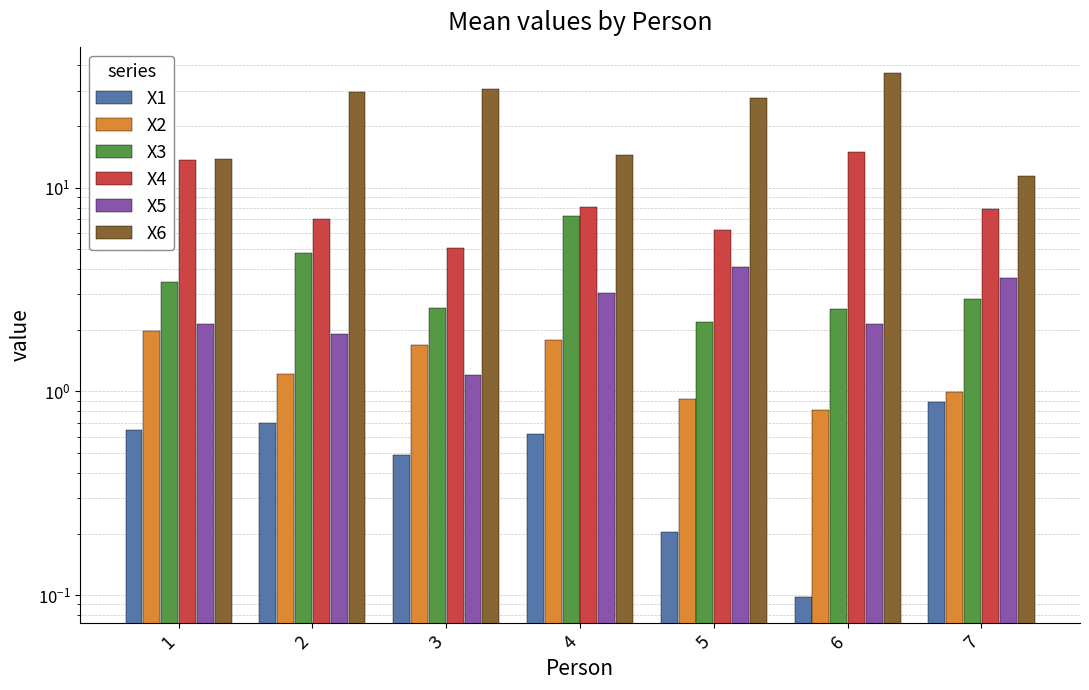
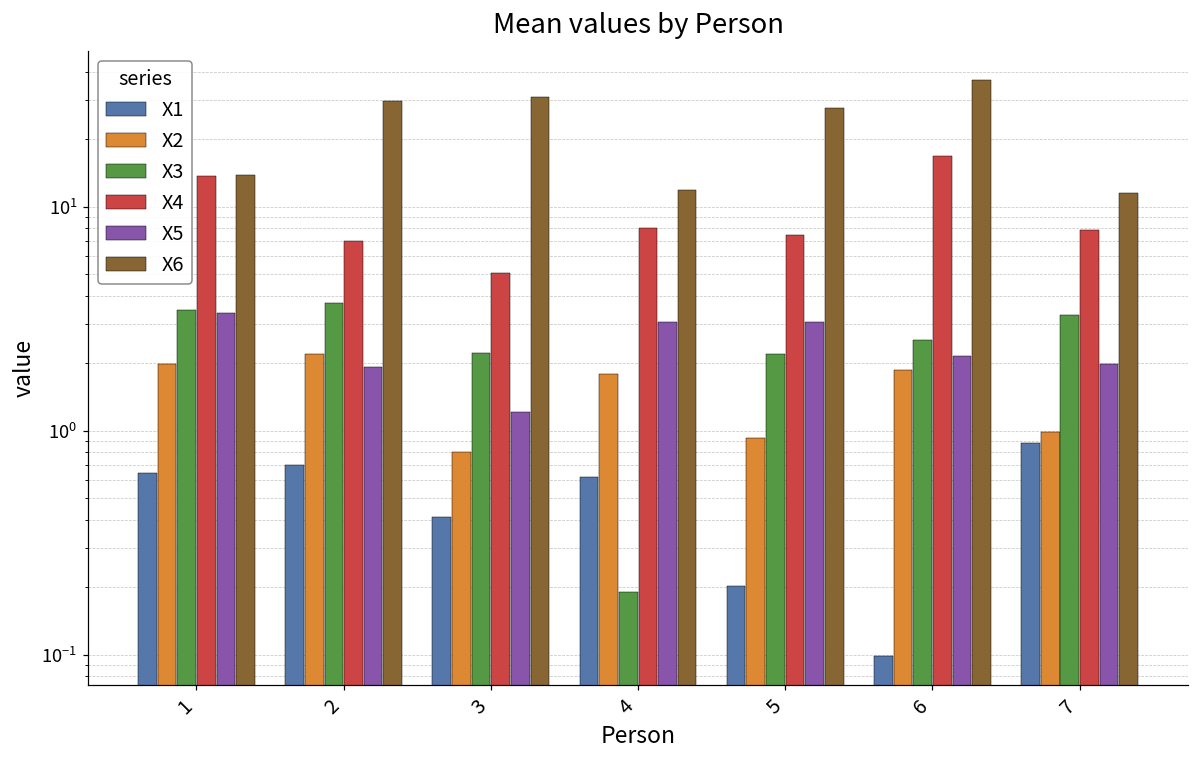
X5, 1: 2.1 -> 3.4
X2, 2: 1.2 -> 2.2
X3, 2: 4.8 -> 3.7
X1, 3: 0.49 -> 0.41
X2, 3: 1.7 -> 0.80
X3, 3: 2.6 -> 2.2
X3, 4: 7.3 -> 0.19
X6, 4: 15 -> 12
X4, 5: 6.2 -> 7.5
X5, 5: 4.1 -> 3.1
X2, 6: 0.81 -> 1.9
X4, 6: 15 -> 17
X3, 7: 2.8 -> 3.3
X5, 7: 3.6 -> 2.0
